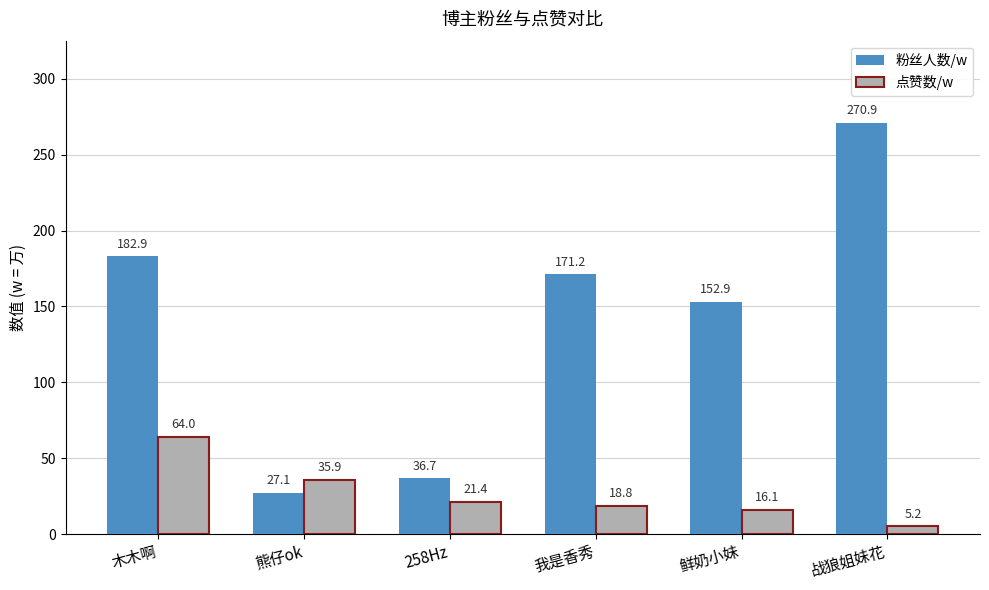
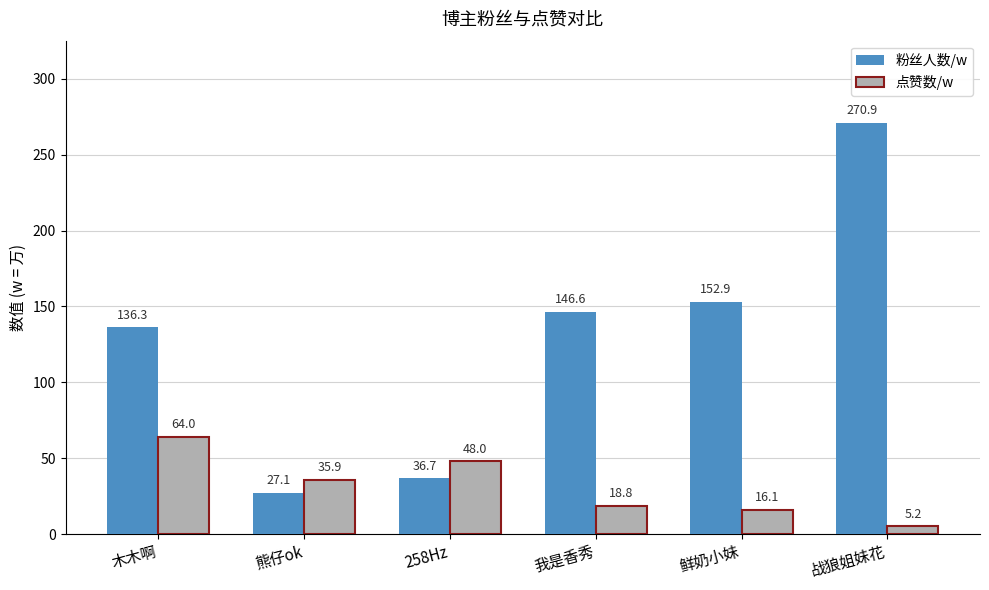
粉丝人数/w, 木木啊: 182.9 -> 136.3
点赞数/w, 258Hz: 21.4 -> 48.0
粉丝人数/w, 我是香秀: 171.2 -> 146.6
